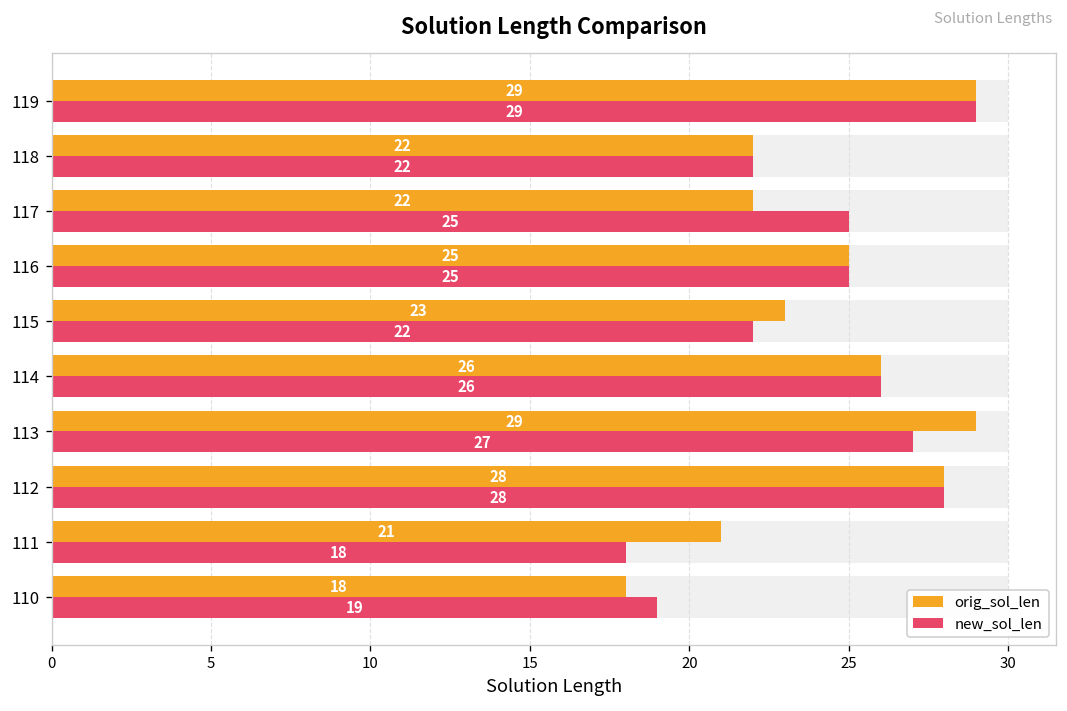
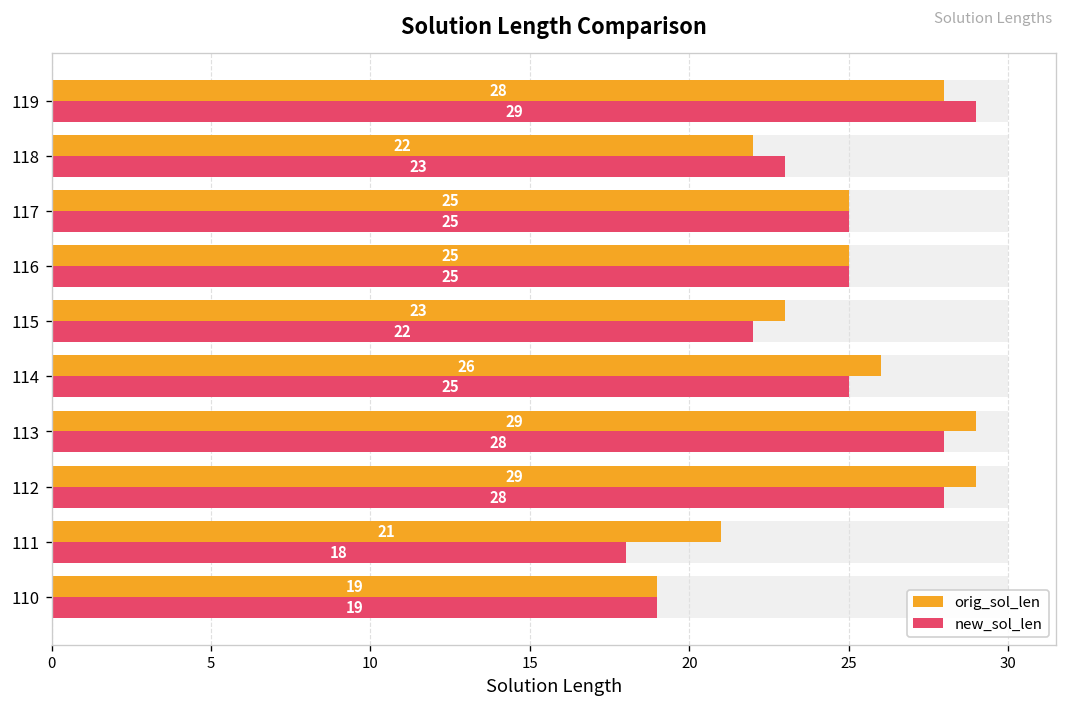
orig_sol_len, 119: 29 -> 28
new_sol_len, 118: 22 -> 23
orig_sol_len, 117: 22 -> 25
new_sol_len, 114: 26 -> 25
new_sol_len, 113: 27 -> 28
orig_sol_len, 112: 28 -> 29
orig_sol_len, 110: 18 -> 19
